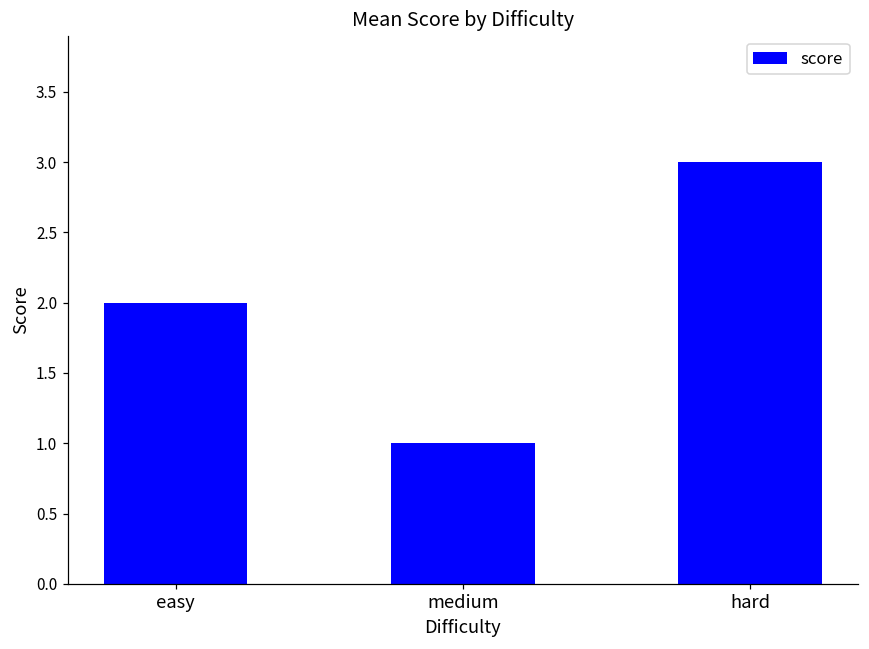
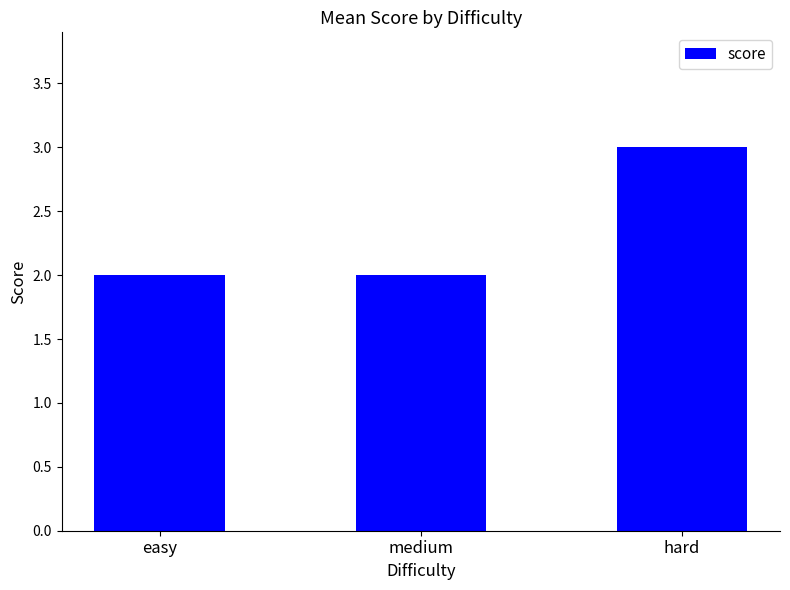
medium: 1 -> 2
